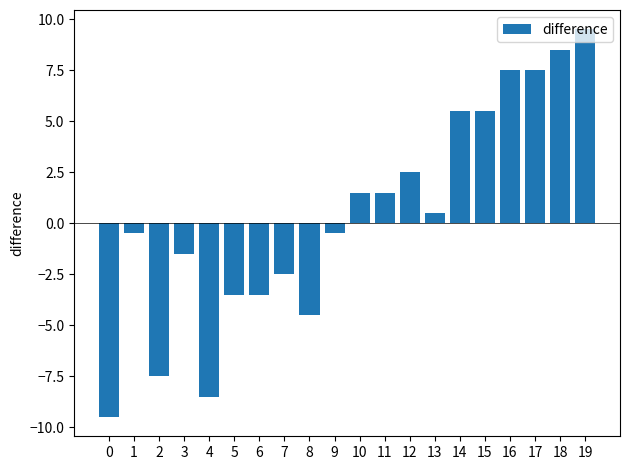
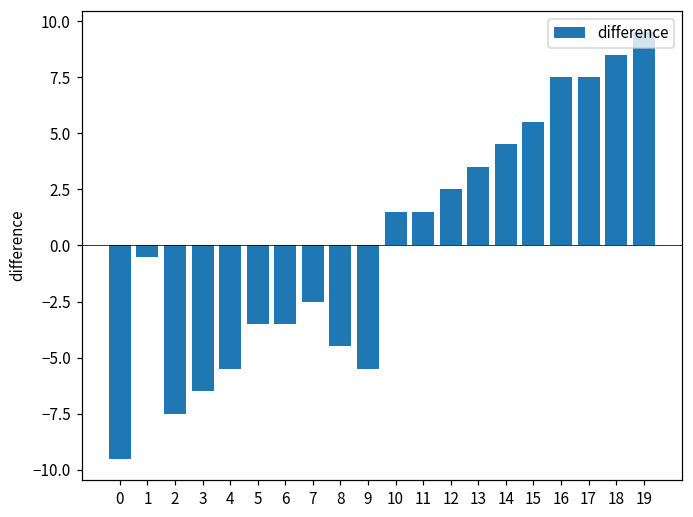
3: -1.5 -> -6.5
4: -8.5 -> -5.5
9: -0.5 -> -5.5
13: 0.5 -> 3.5
14: 5.5 -> 4.5
